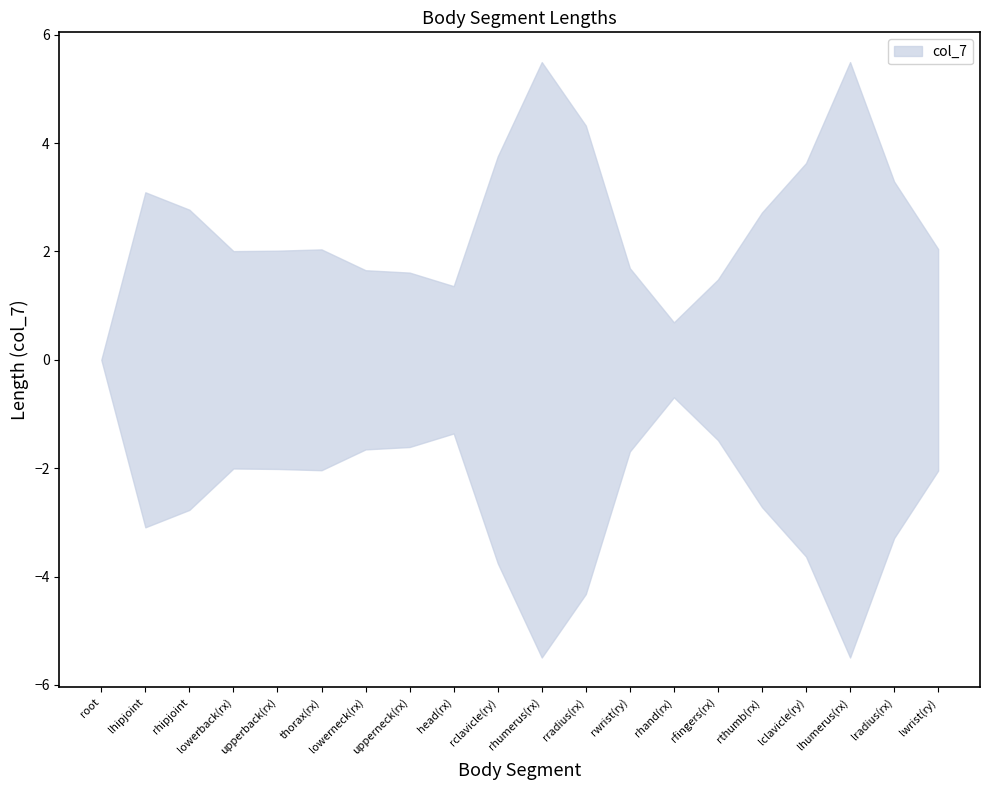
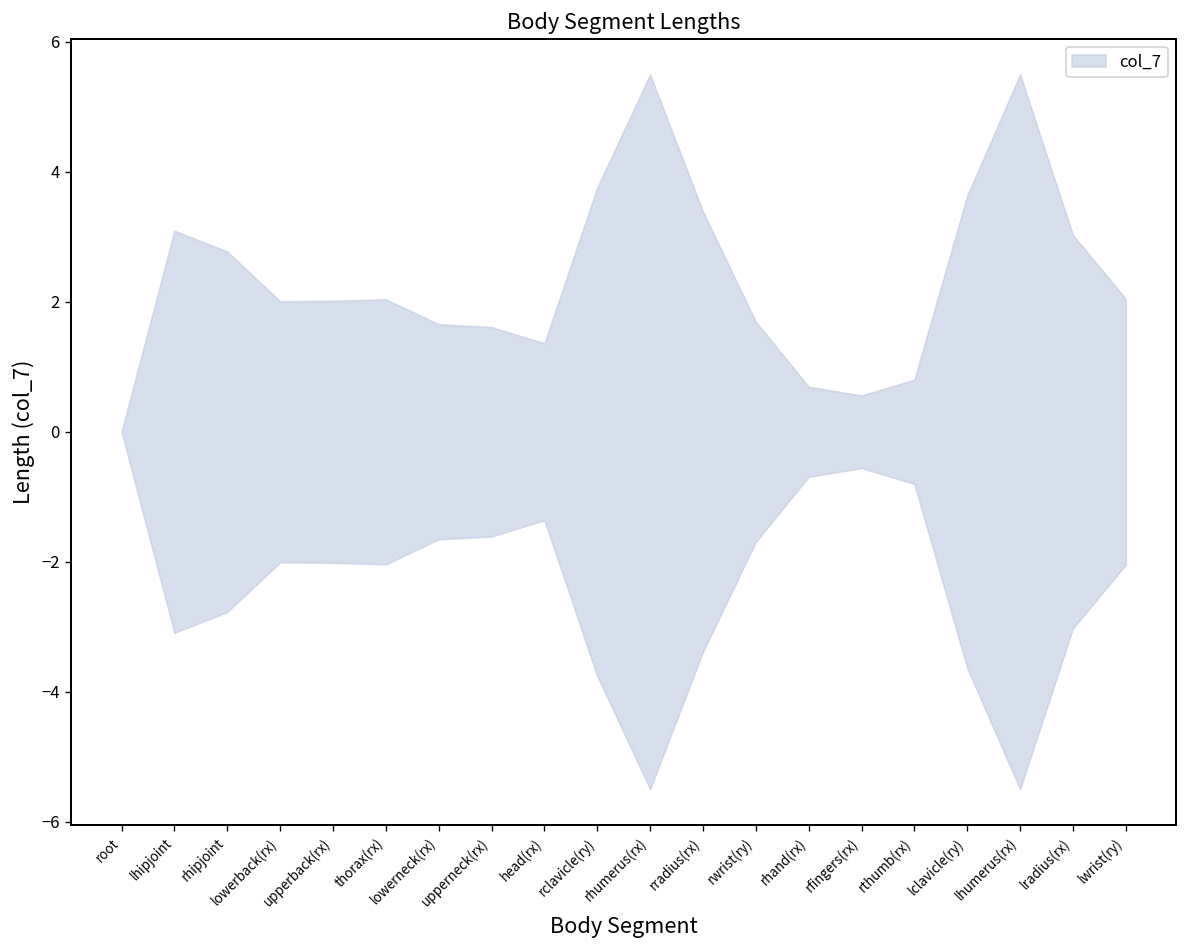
rradius(rx): 4.3 -> 3.4
rfingers(rx): 1.5 -> 0.6
rthumb(rx): 2.7 -> 0.8
lradius(rx): 3.3 -> 3.0
